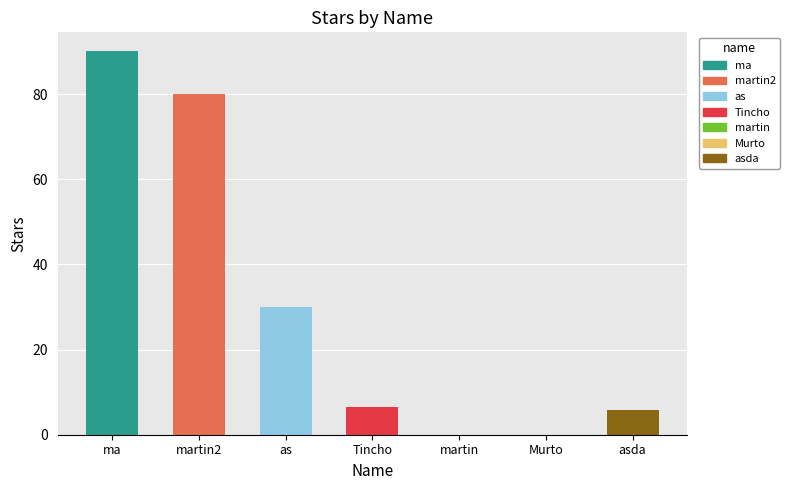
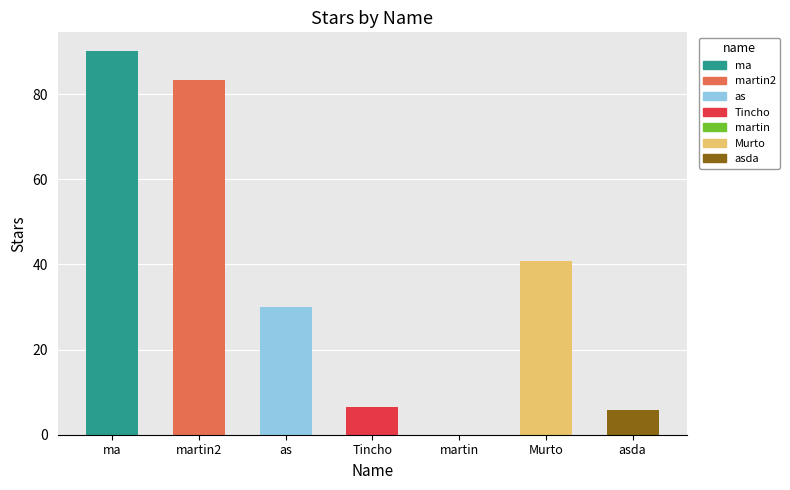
martin2: 80 -> 83
Murto: 0 -> 41
